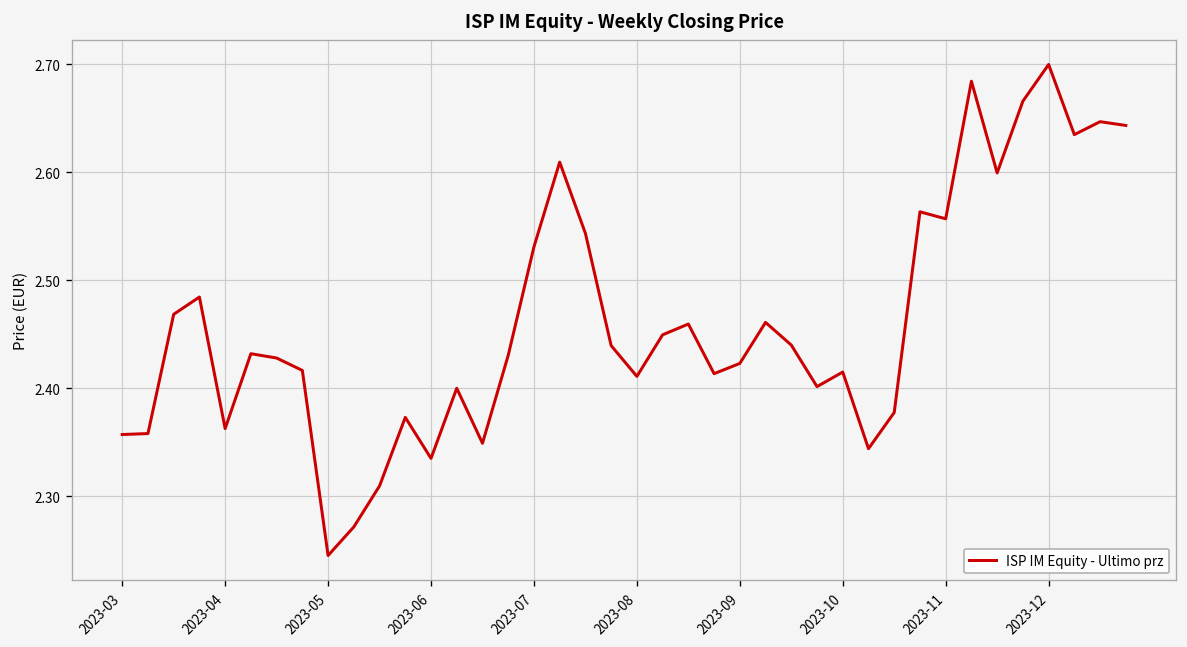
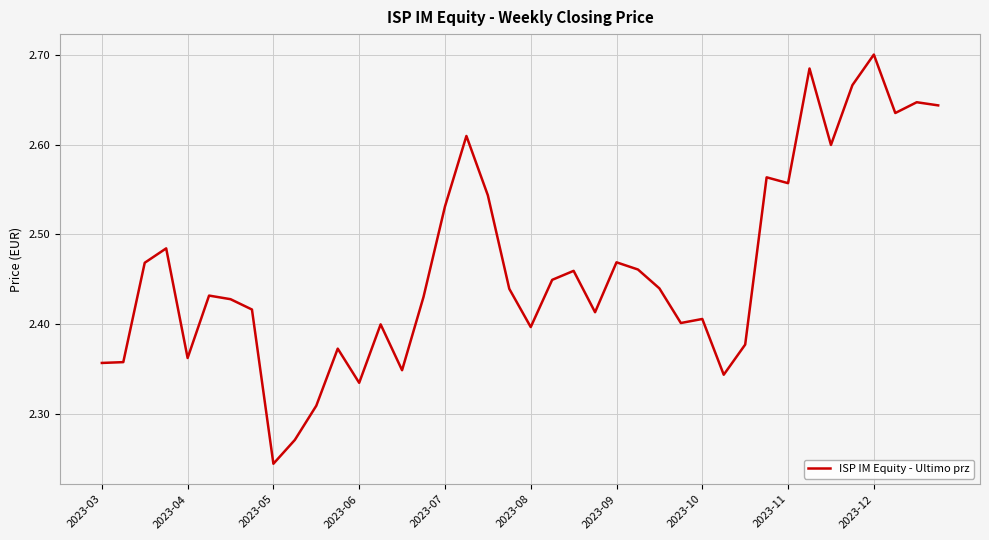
2023-08: 2.41 -> 2.40
2023-09: 2.42 -> 2.47
2023-10: 2.42 -> 2.41
